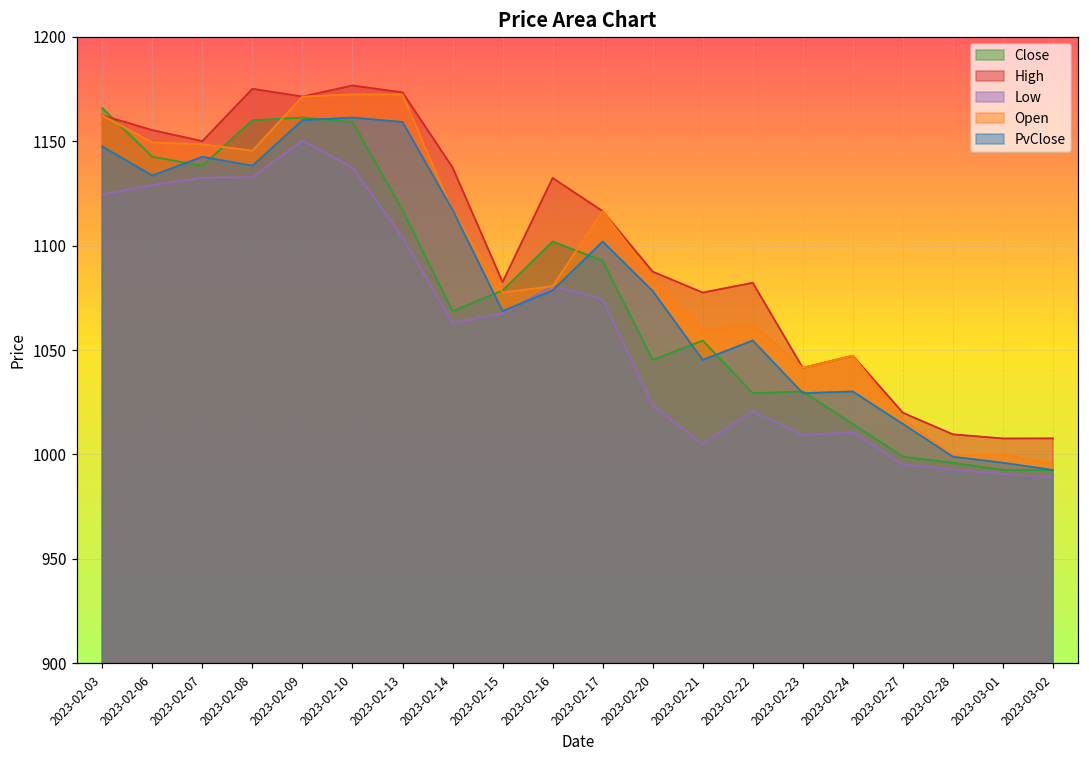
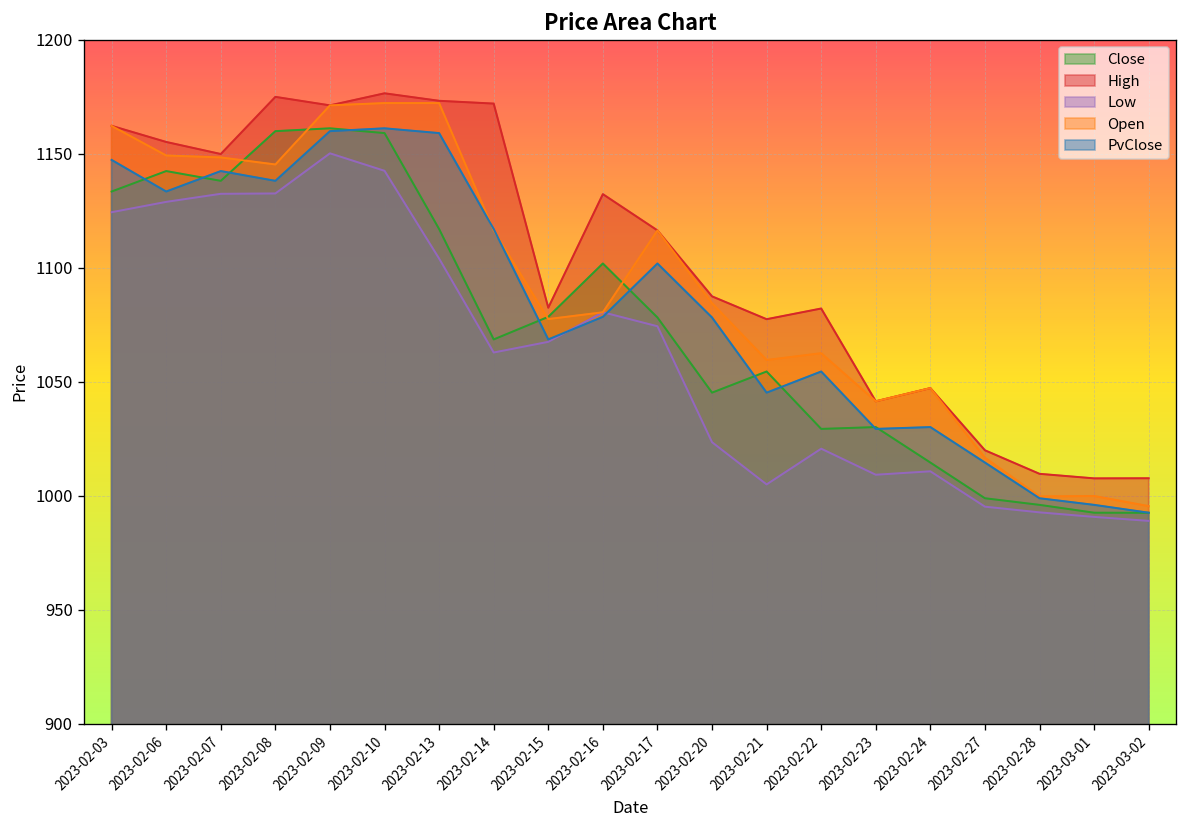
Close, 2023-02-03: 1166 -> 1134
Low, 2023-02-10: 1137 -> 1143
High, 2023-02-14: 1137 -> 1172
Close, 2023-02-17: 1093 -> 1078
